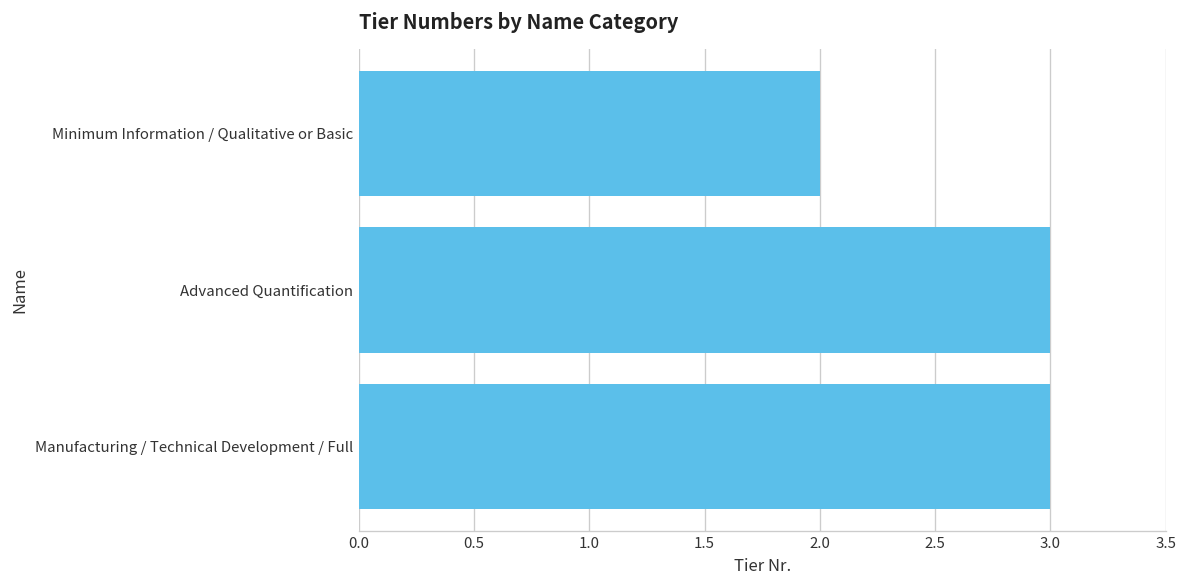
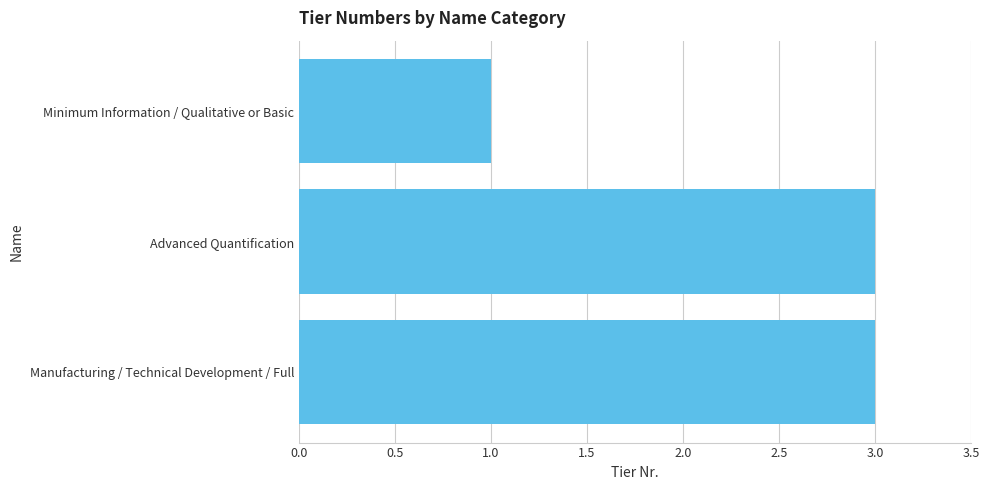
Minimum Information / Qualitative or Basic: 2 -> 1
